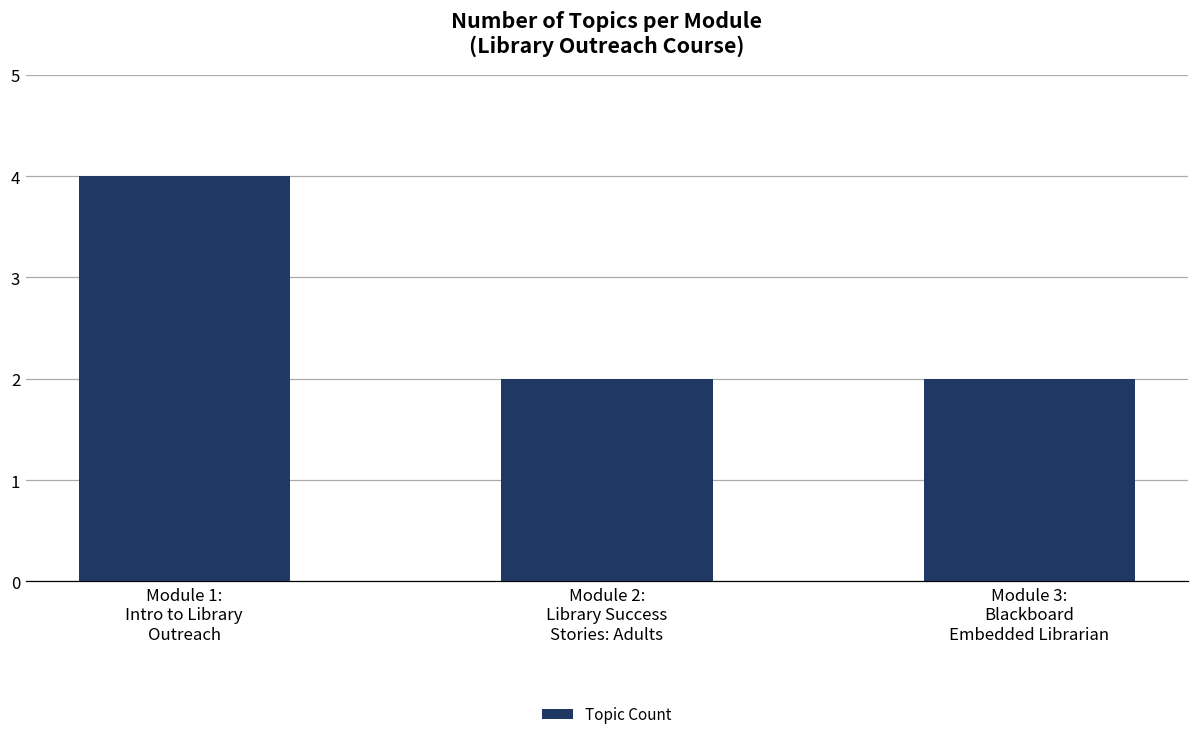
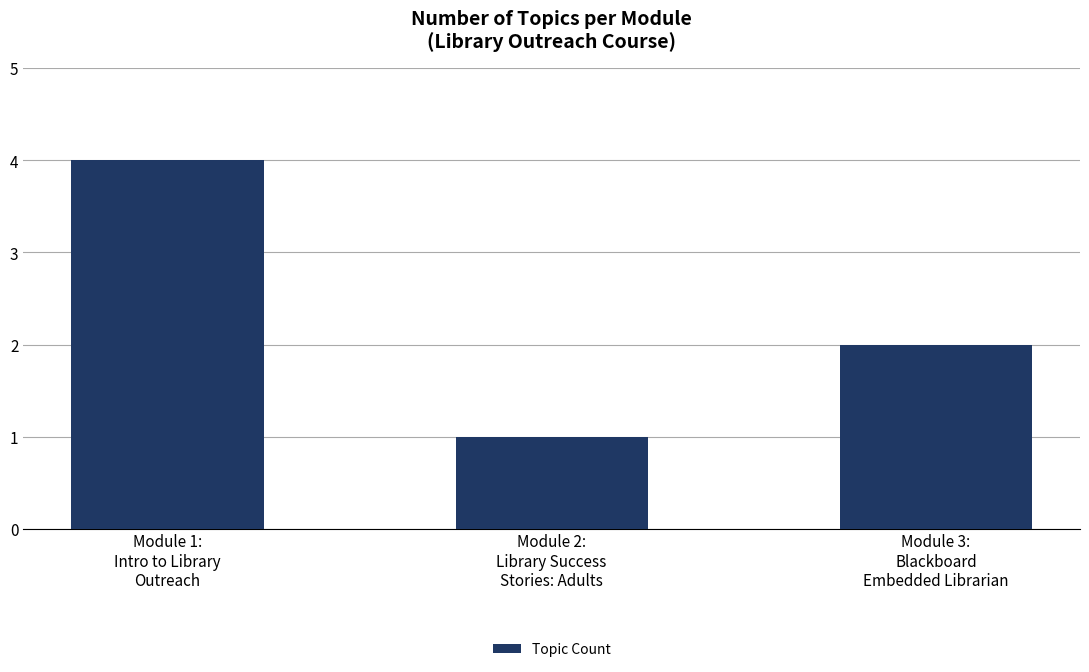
Module 2: Library Success Stories: Adults: 2 -> 1
